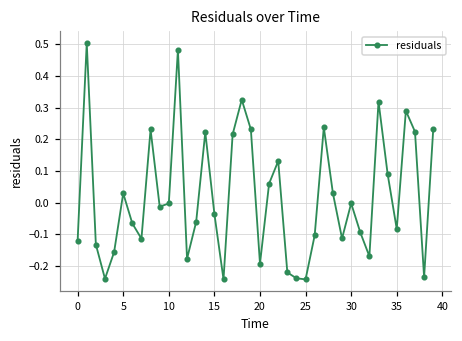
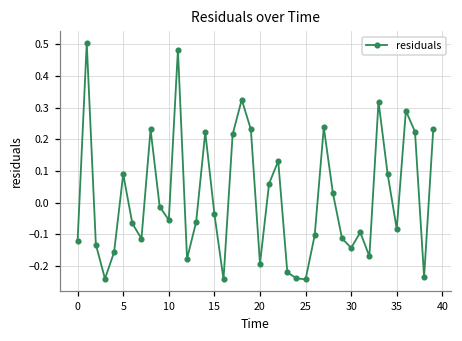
5: 0.03 -> 0.09
10: 0.00 -> -0.05
30: 0.00 -> -0.14
